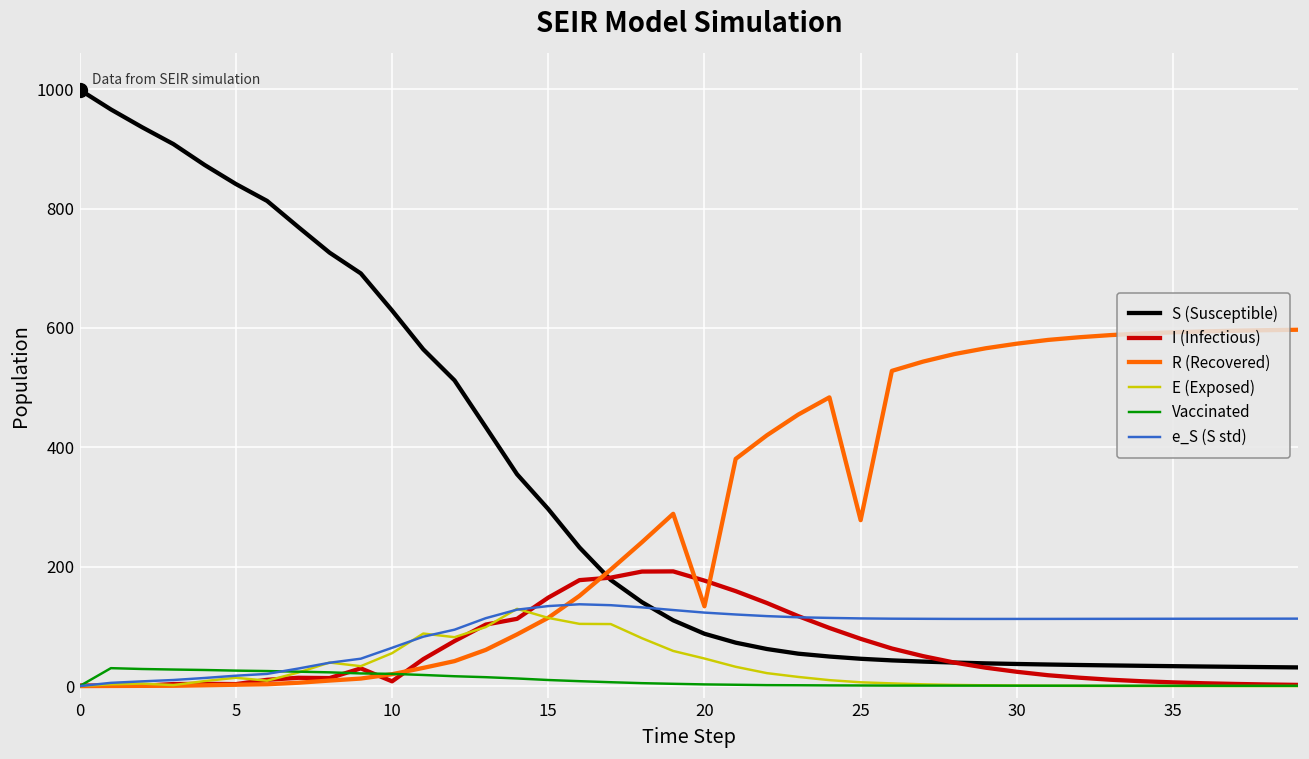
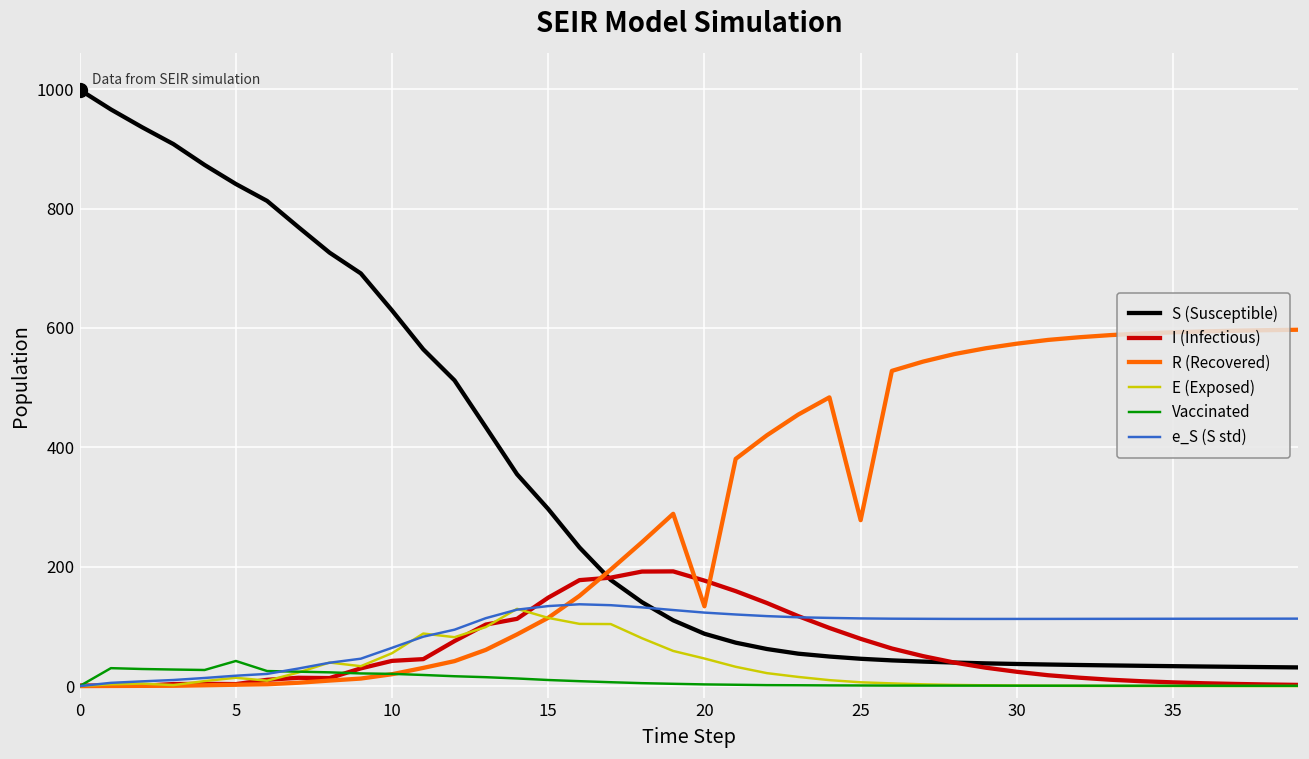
Vaccinated, 5: 30 -> 40
I (Infectious), 10: 10 -> 40
